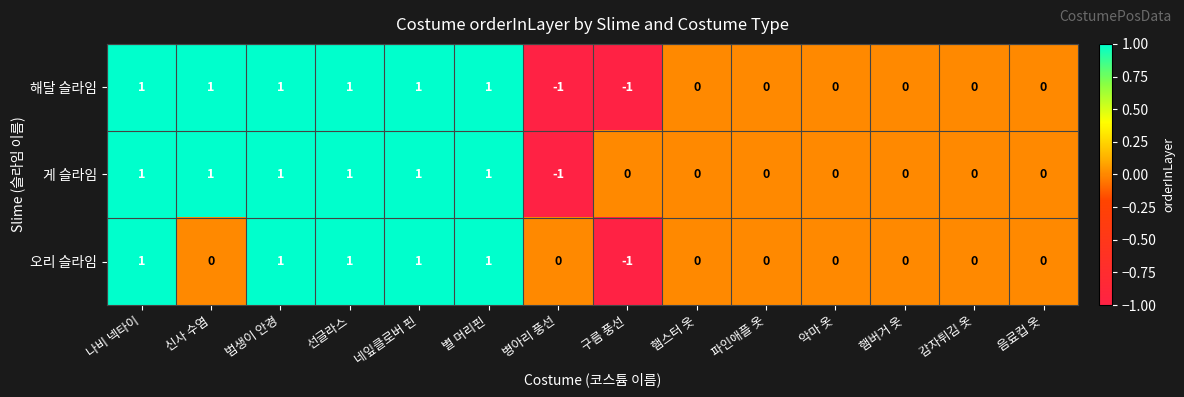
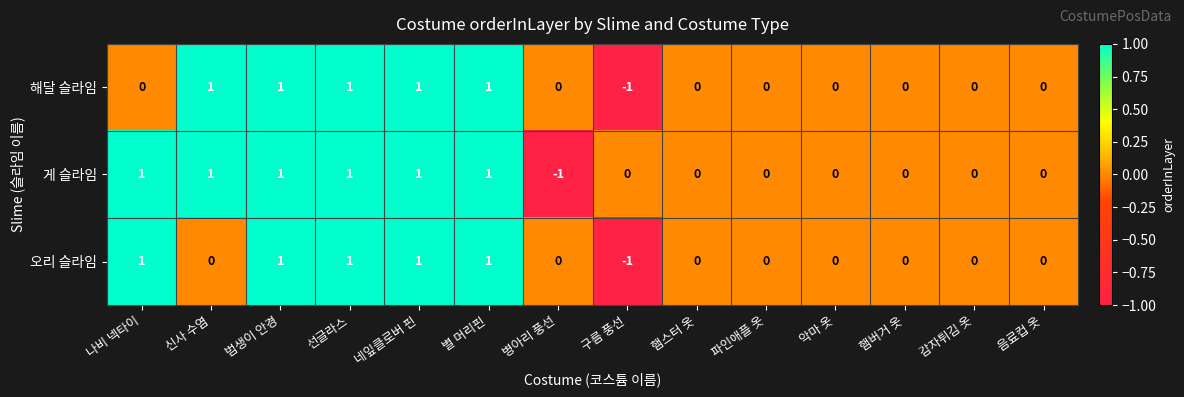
해달 슬라임, 나비 넥타이: 1 -> 0
해달 슬라임, 병아리 풍선: -1 -> 0
